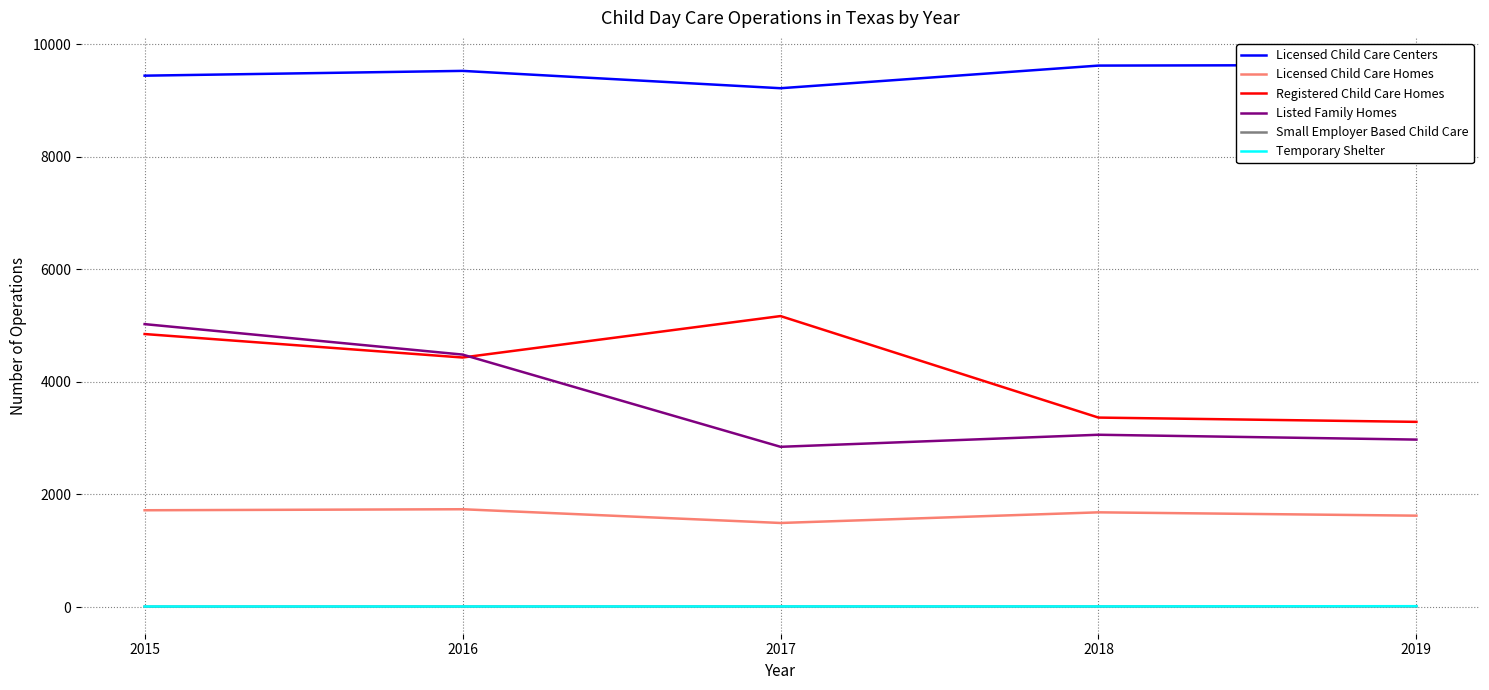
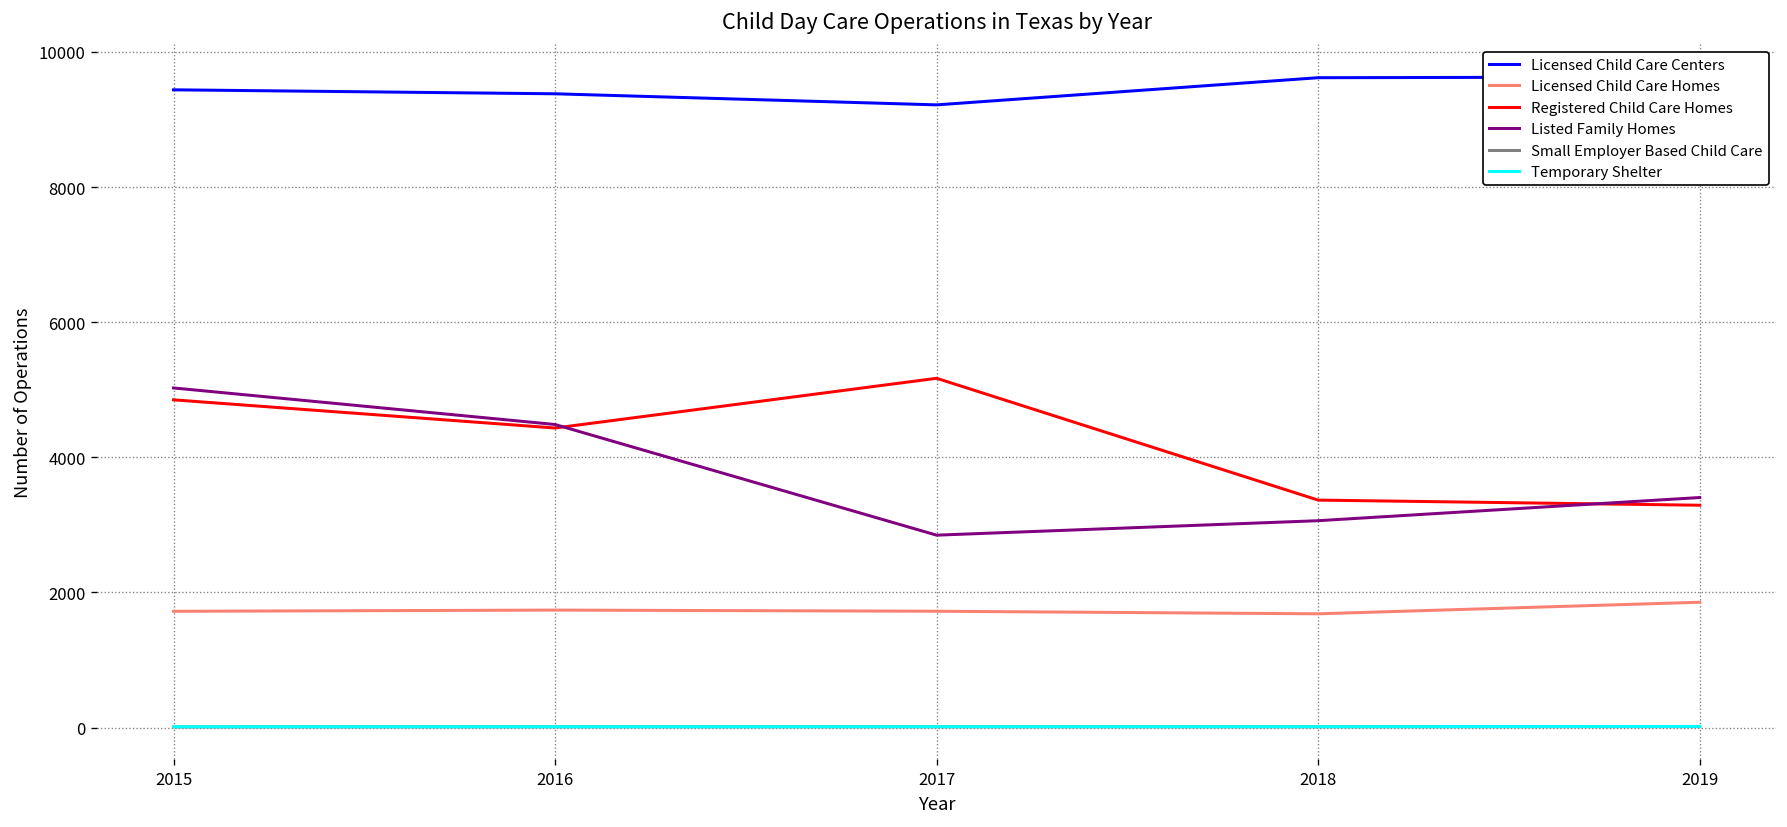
Licensed Child Care Centers, 2016: 9500 -> 9400
Licensed Child Care Homes, 2017: 1500 -> 1700
Licensed Child Care Homes, 2019: 1600 -> 1900
Listed Family Homes, 2019: 3000 -> 3400
